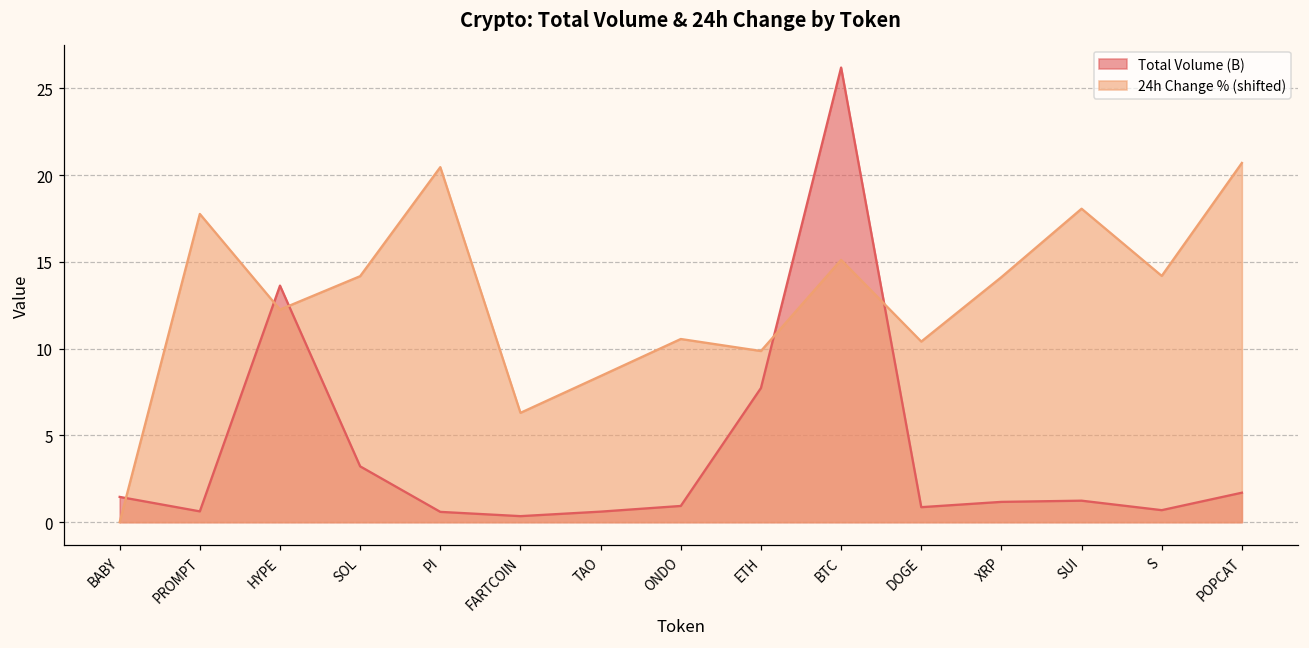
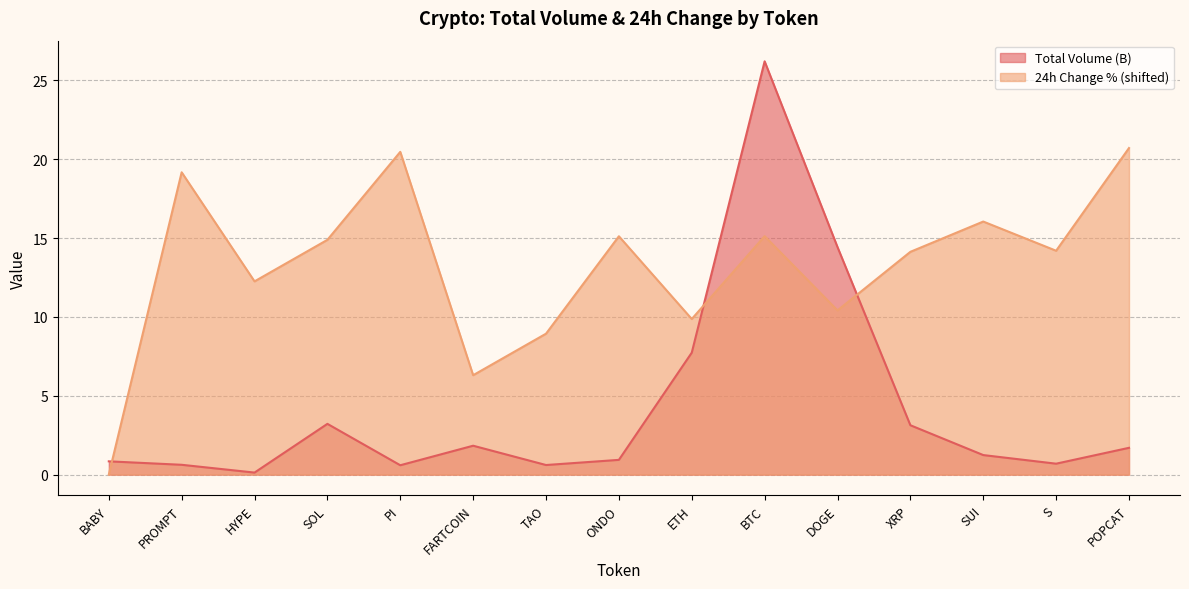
Total Volume (B), BABY: 1.5 -> 0.8
24h Change % (shifted), PROMPT: 17.8 -> 19.2
Total Volume (B), HYPE: 13.6 -> 0.1
24h Change % (shifted), SOL: 14.2 -> 14.9
Total Volume (B), FARTCOIN: 0.3 -> 1.8
24h Change % (shifted), TAO: 8.4 -> 8.9
24h Change % (shifted), ONDO: 10.6 -> 15.1
Total Volume (B), DOGE: 0.9 -> 14.4
Total Volume (B), XRP: 1.2 -> 3.1
24h Change % (shifted), SUI: 18.1 -> 16.0
